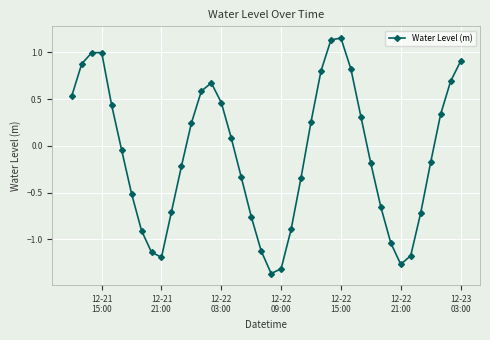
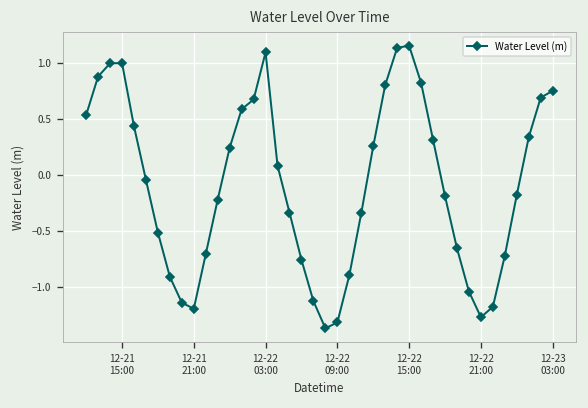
12-22 03:00: 0.5 -> 1.1
12-23 03:00: 0.9 -> 0.8
